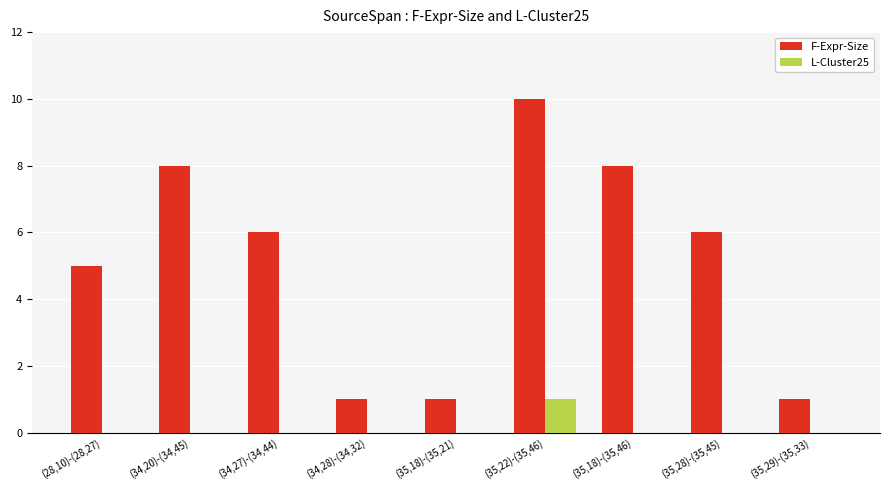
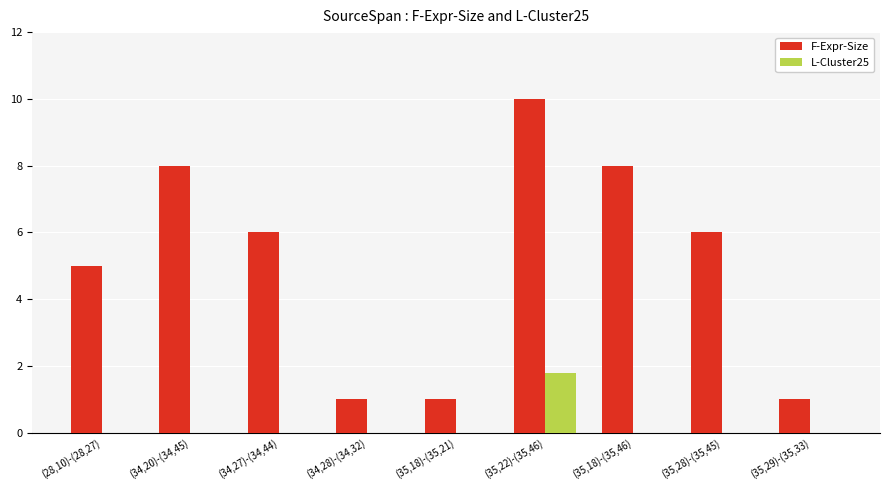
L-Cluster25, (35,22)-(35,46): 1.0 -> 1.8
